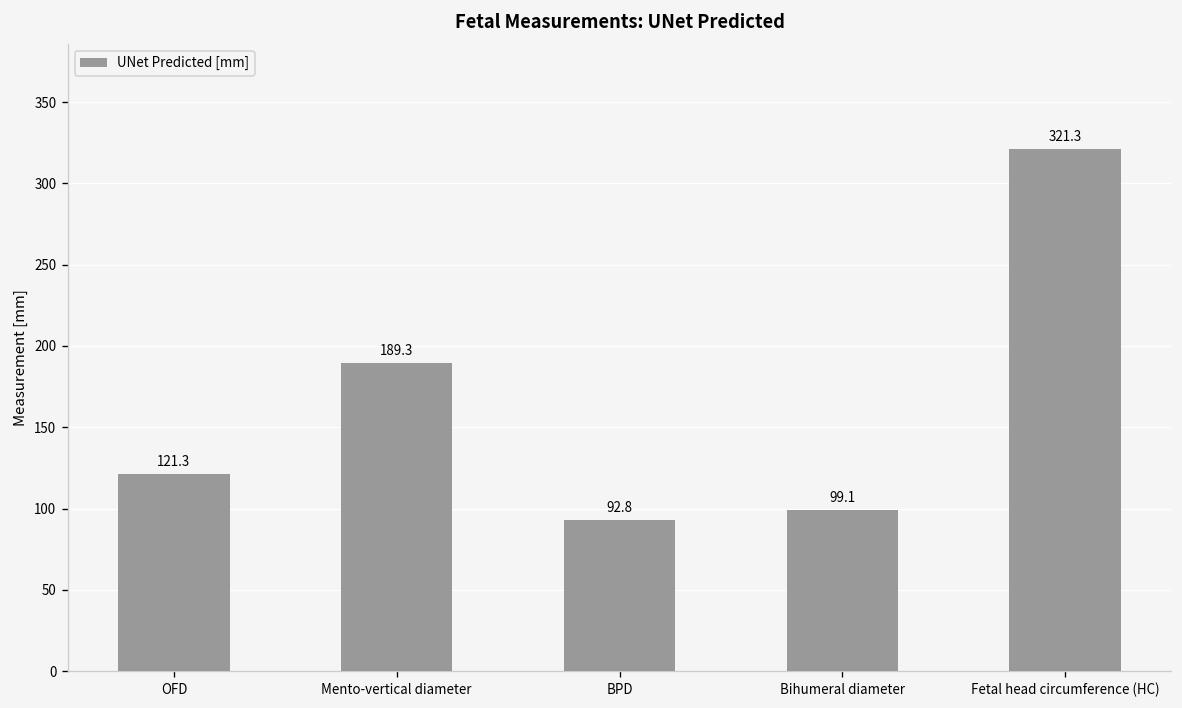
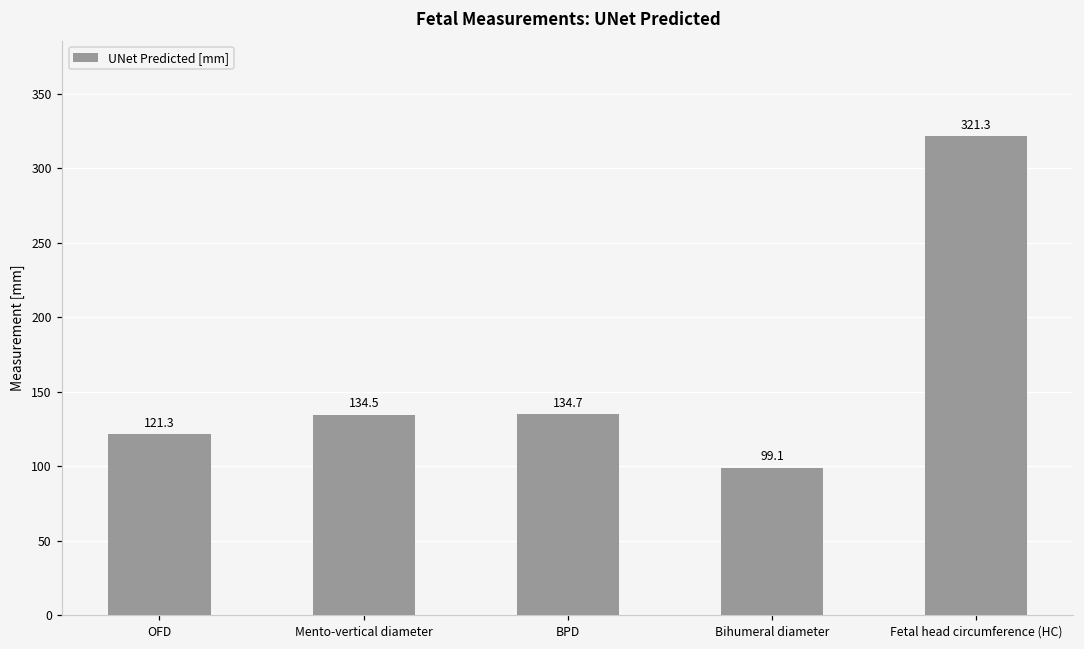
Mento-vertical diameter: 189.3 -> 134.5
BPD: 92.8 -> 134.7
